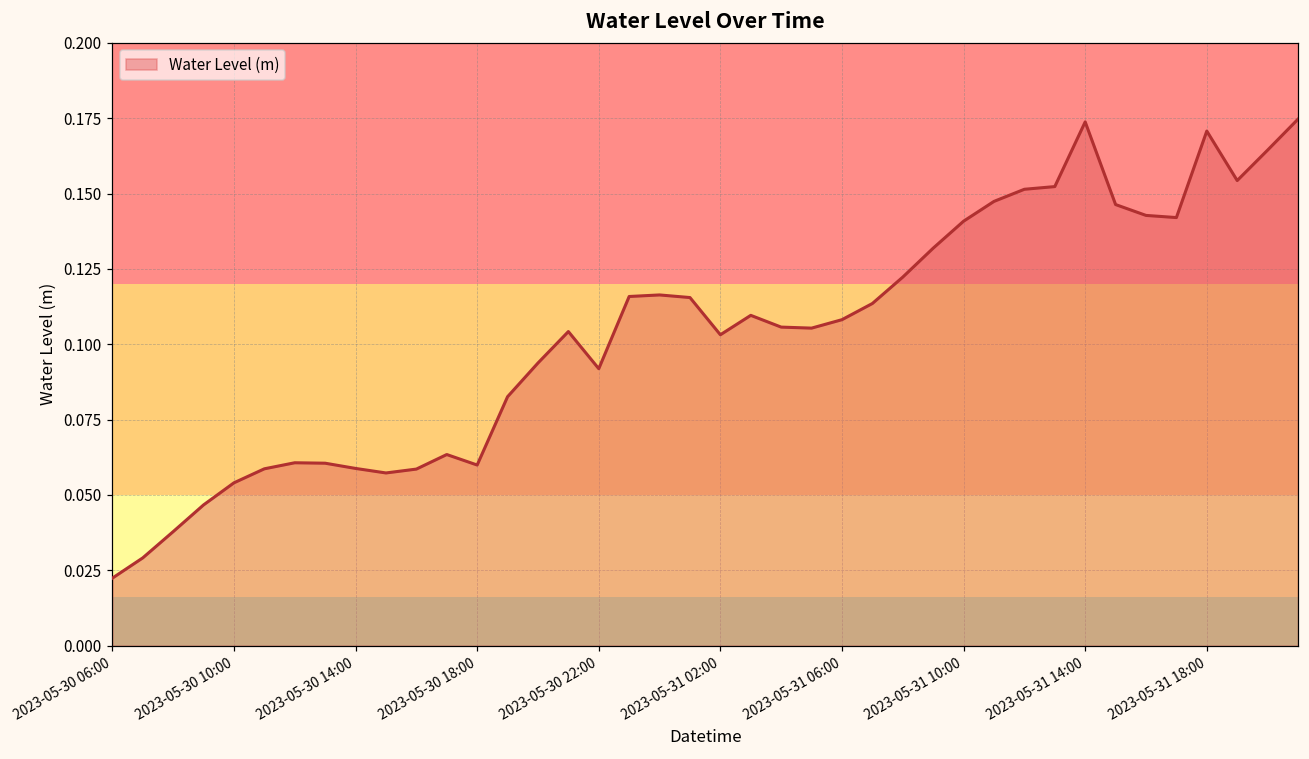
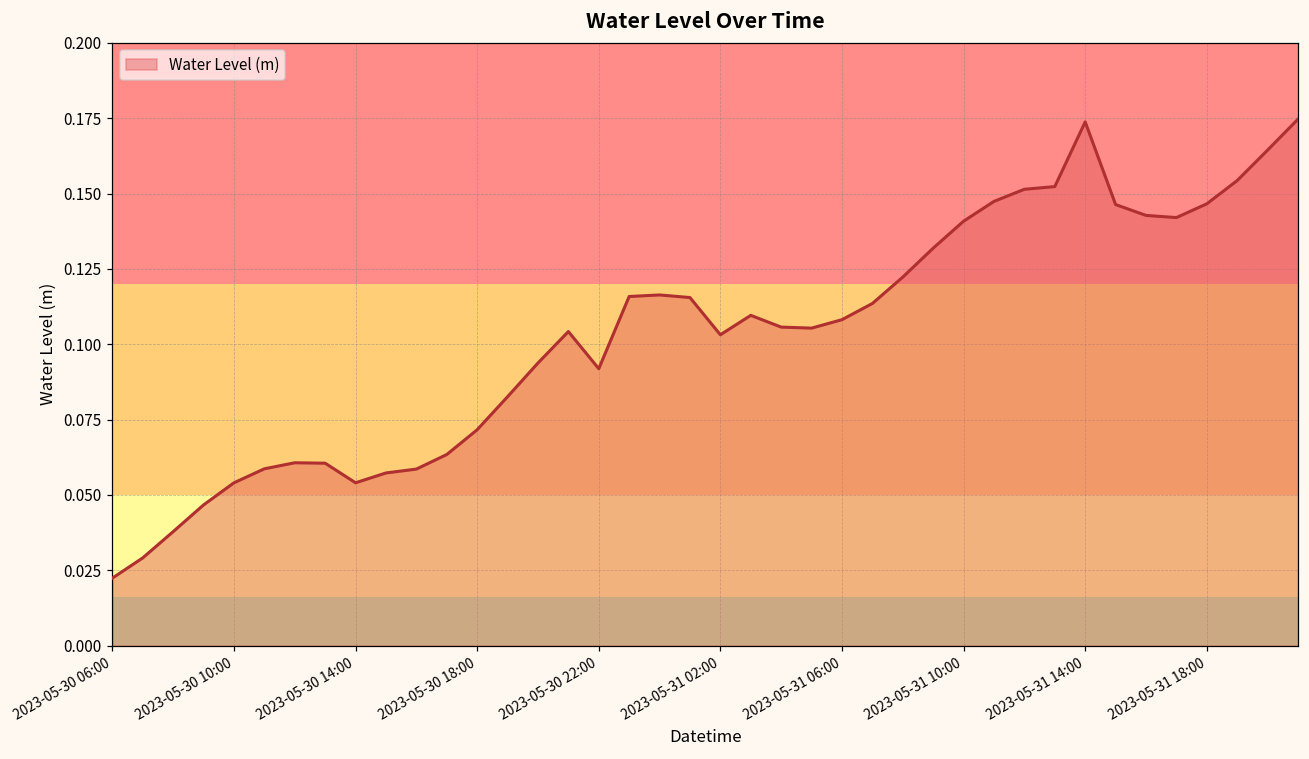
2023-05-30 14:00: 0.059 -> 0.054
2023-05-30 18:00: 0.060 -> 0.072
2023-05-31 18:00: 0.171 -> 0.147
